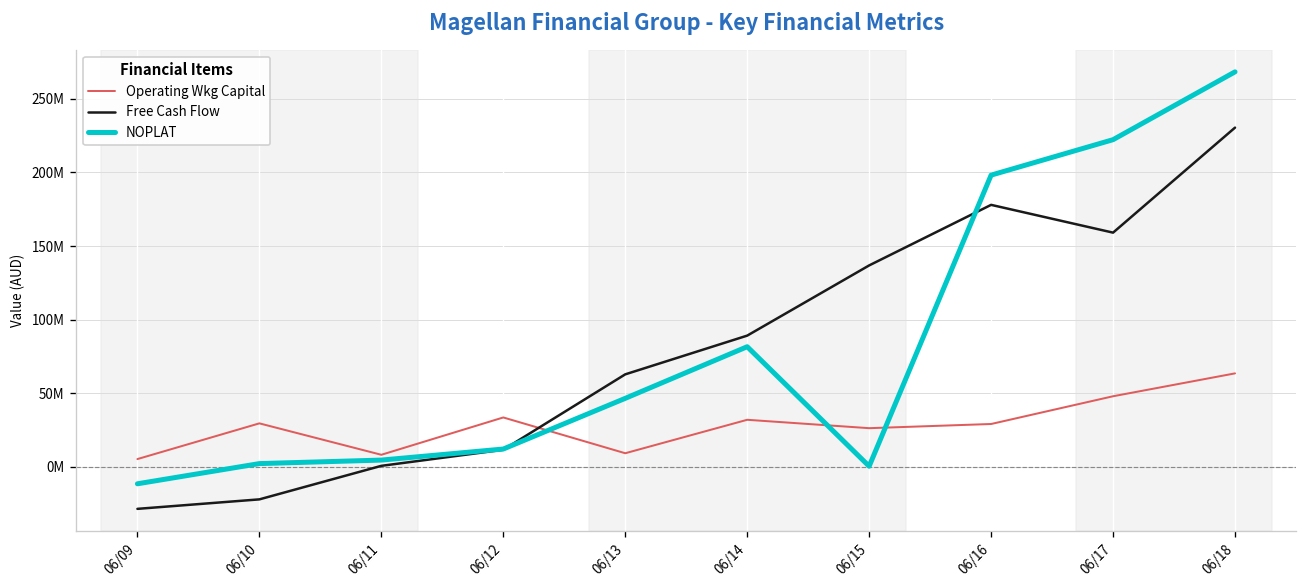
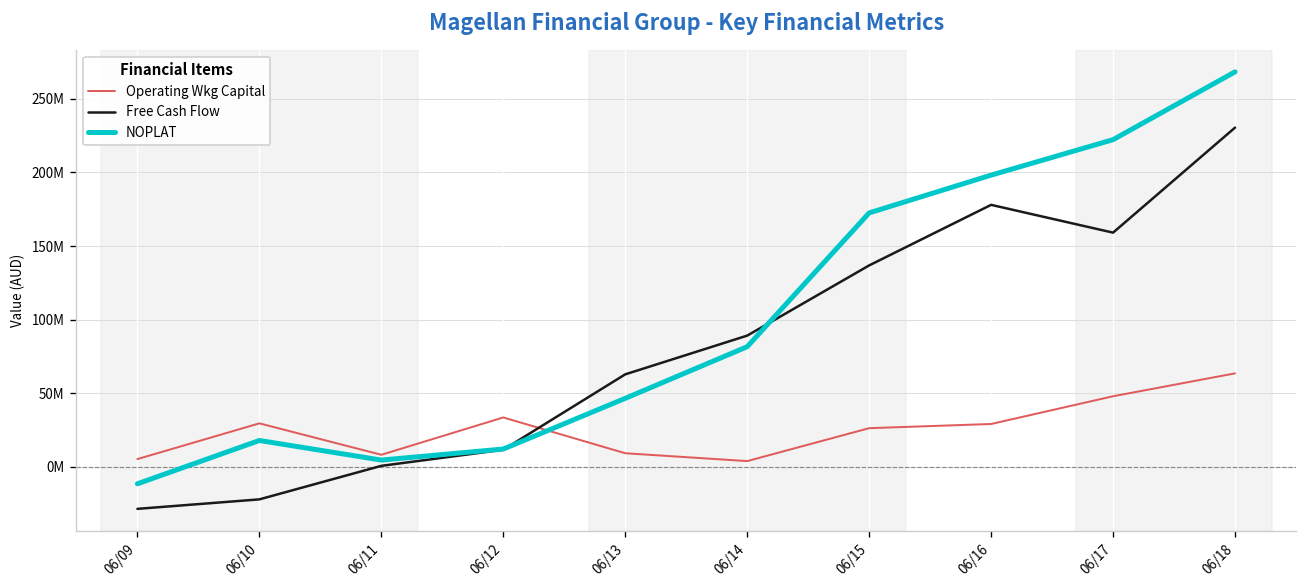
NOPLAT, 06/10: 2000000 -> 18000000
Operating Wkg Capital, 06/14: 32000000 -> 4000000
NOPLAT, 06/15: 0 -> 173000000
